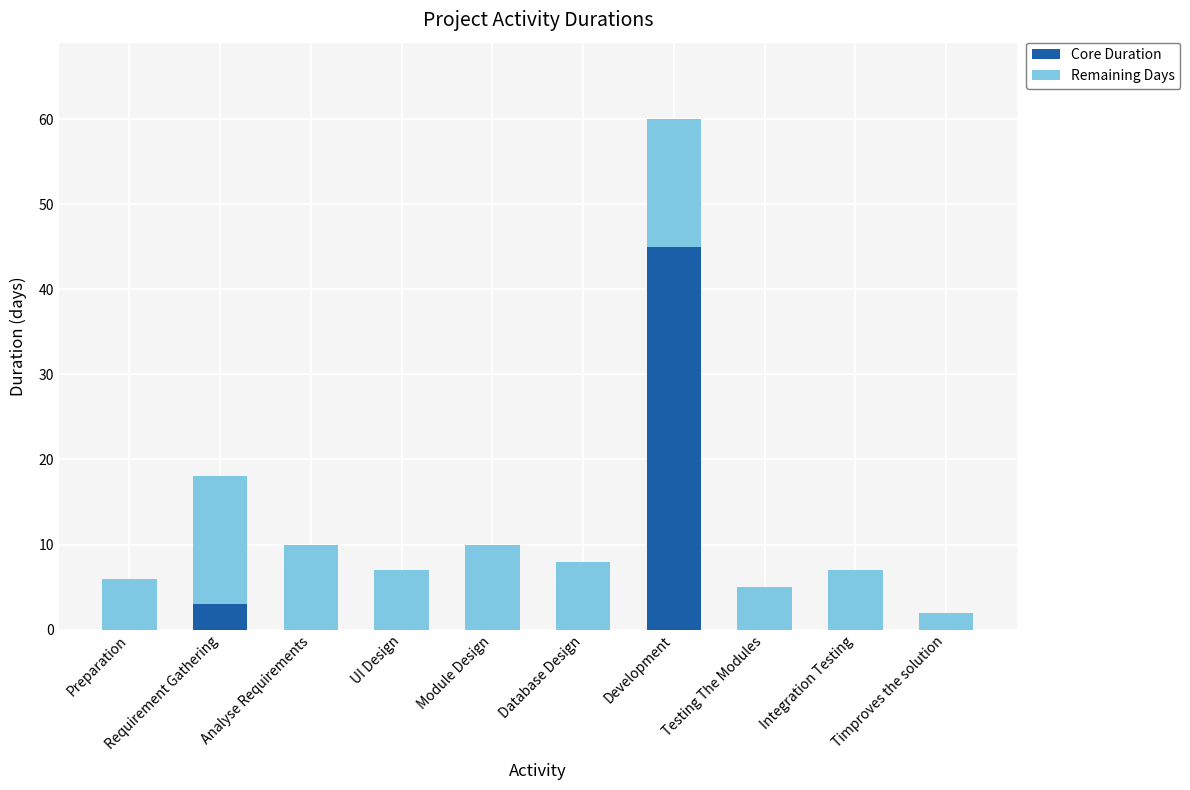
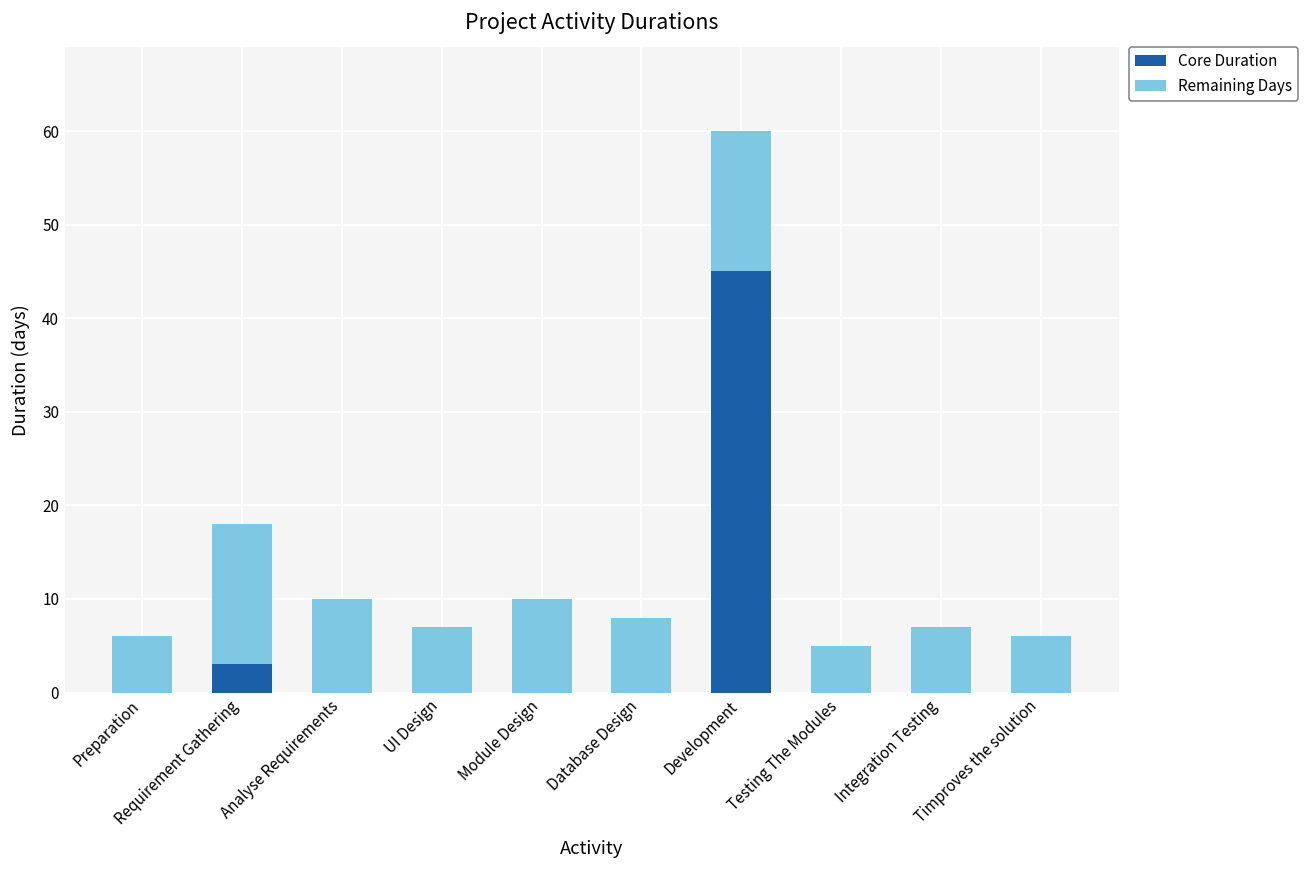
Remaining Days, Timproves the solution: 2 -> 6
